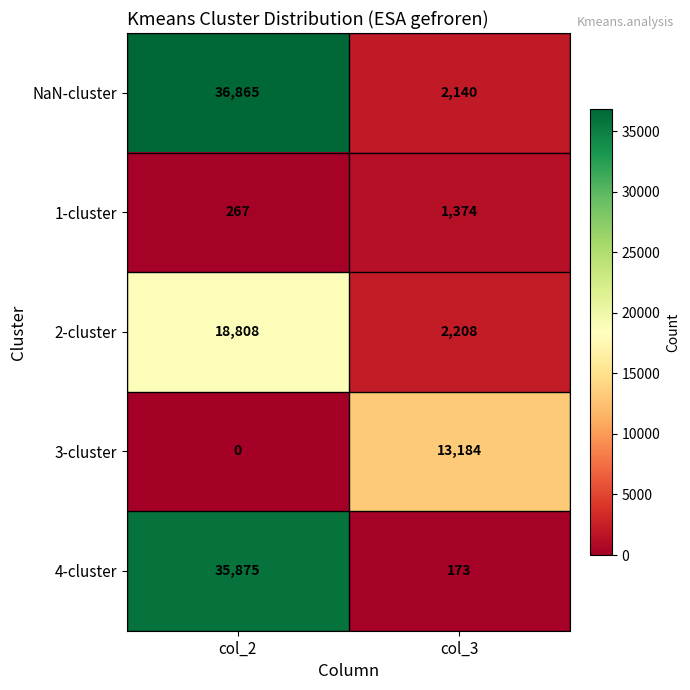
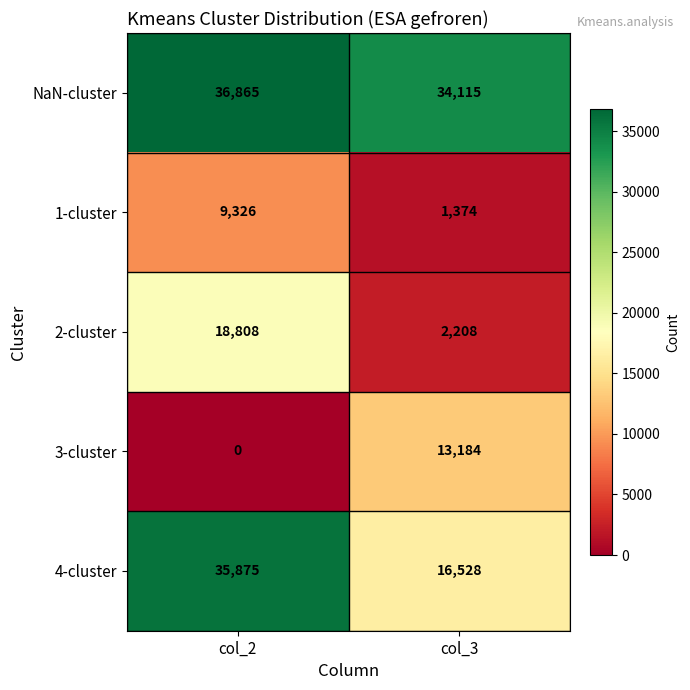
NaN-cluster, col_3: 2,140 -> 34,115
1-cluster, col_2: 267 -> 9,326
4-cluster, col_3: 173 -> 16,528
